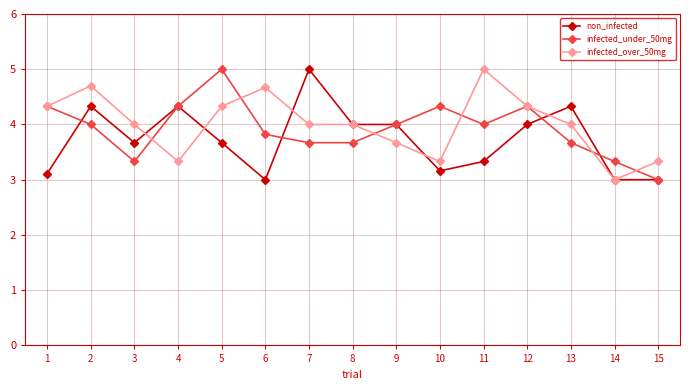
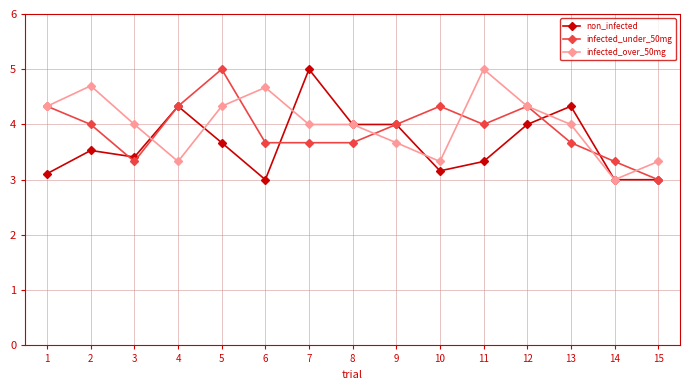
non_infected, 2: 4.3 -> 3.5
non_infected, 3: 3.7 -> 3.4
infected_under_50mg, 6: 3.8 -> 3.7
